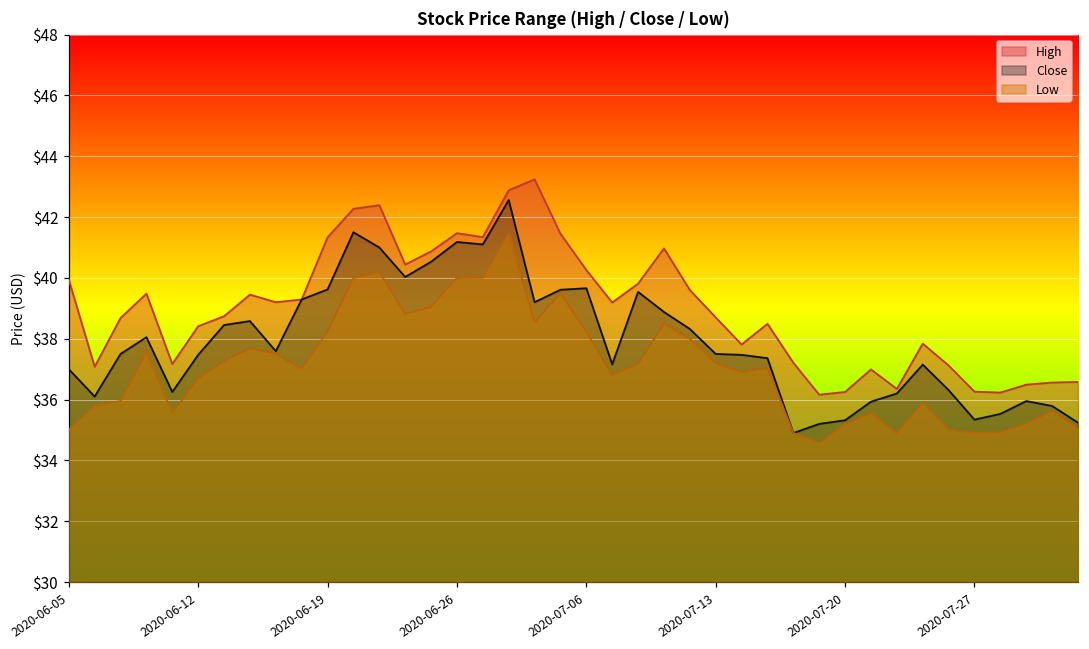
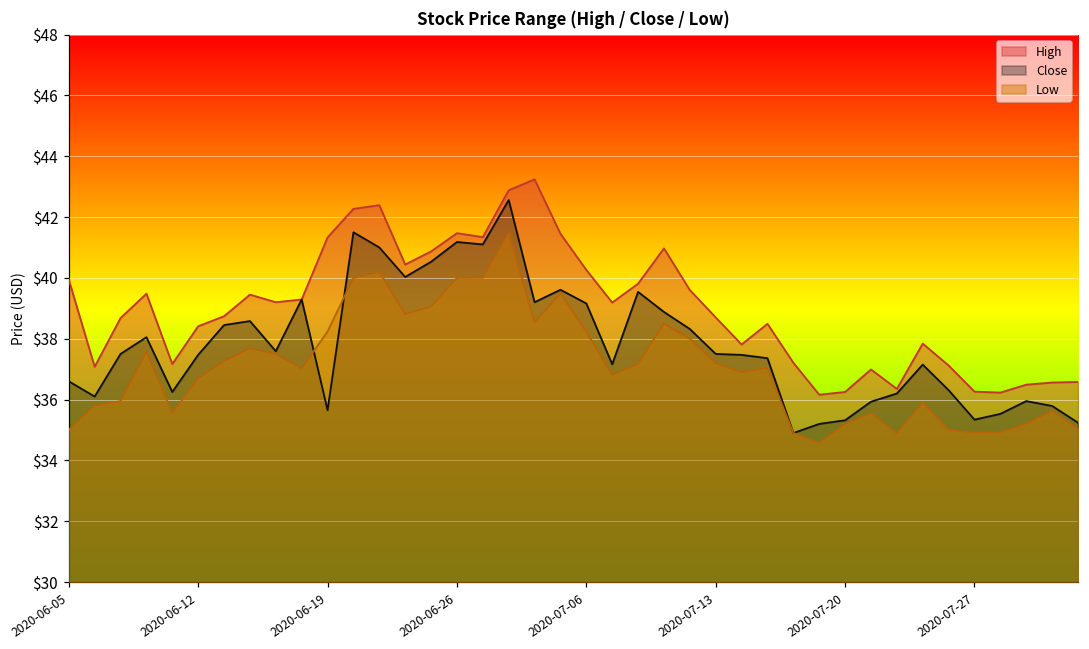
Close, 2020-06-05: $37.0 -> $36.6
Close, 2020-06-19: $39.6 -> $35.7
Close, 2020-07-06: $39.7 -> $39.2
